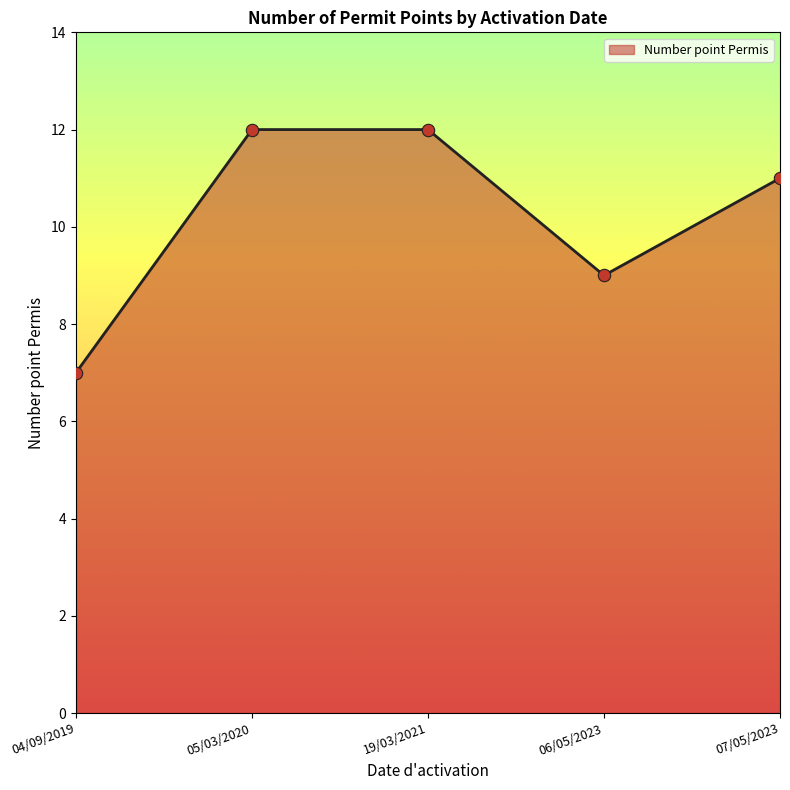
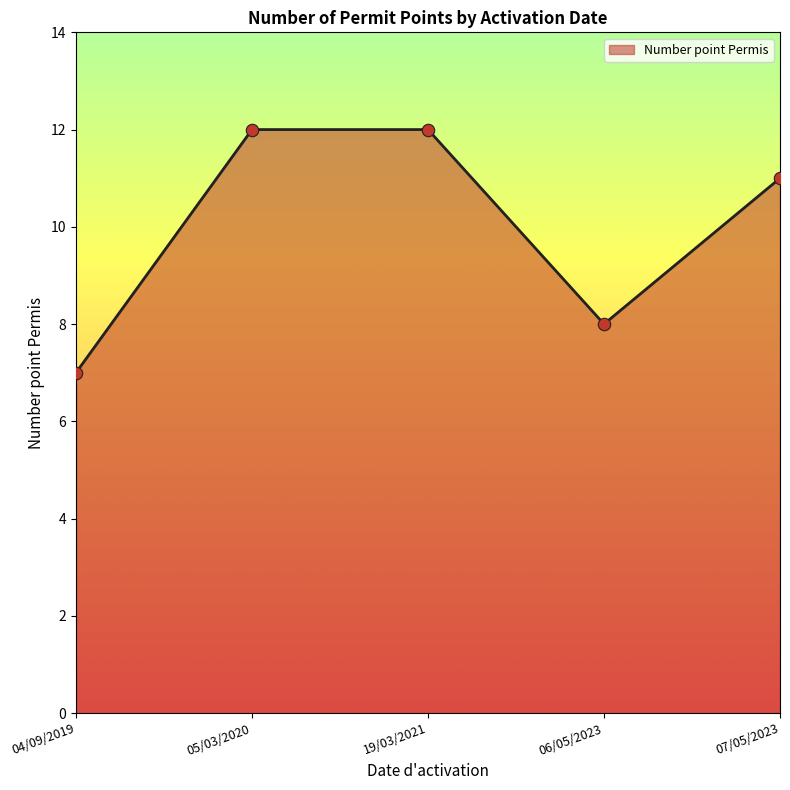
06/05/2023: 9 -> 8
